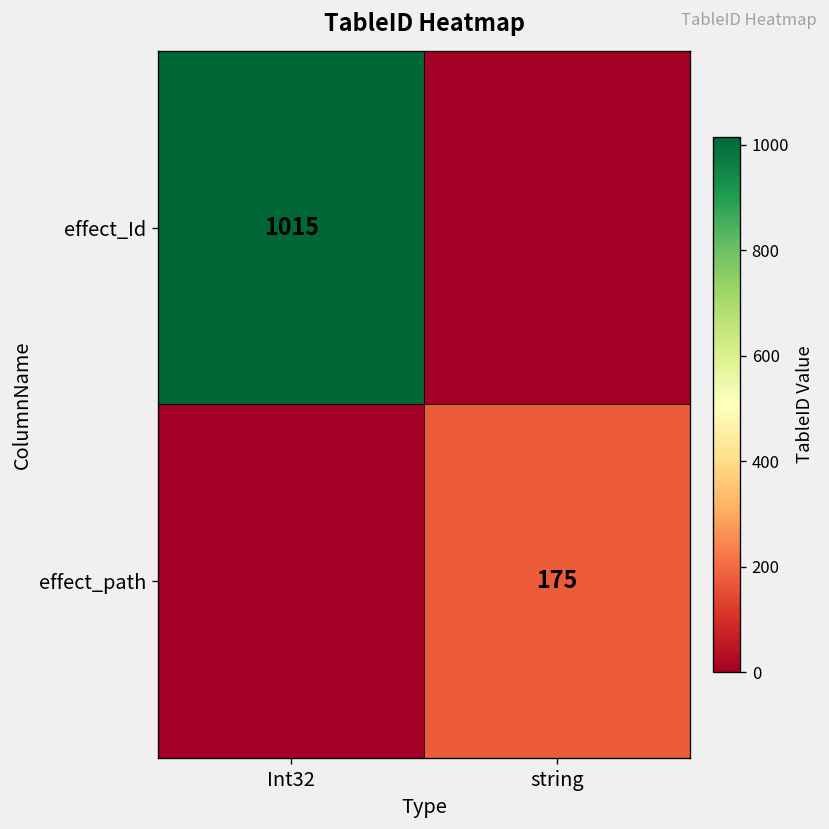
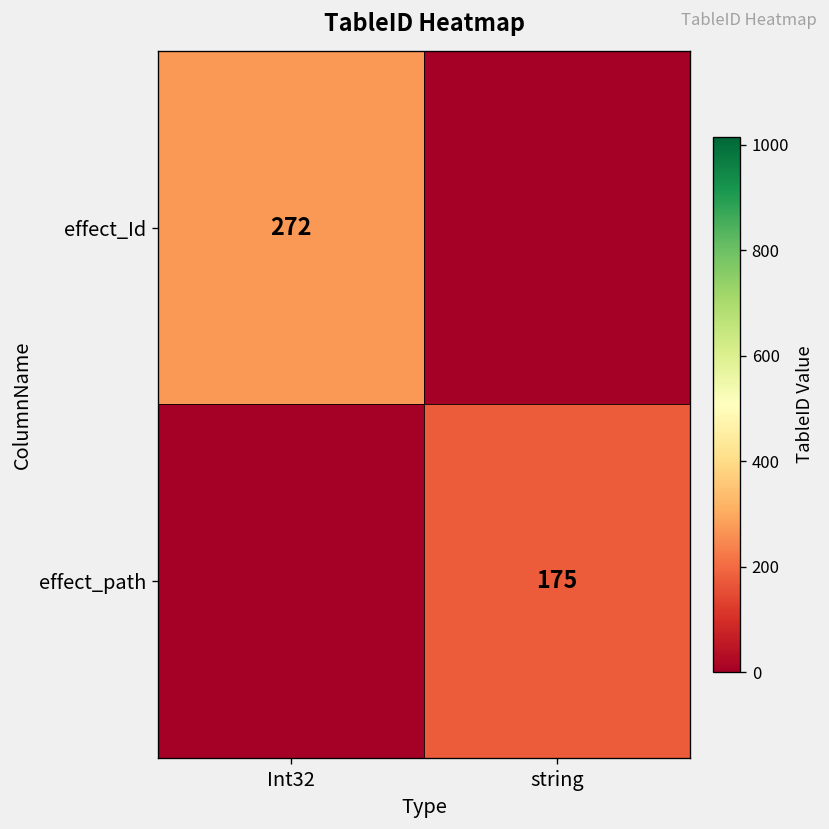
effect_Id, Int32: 1015 -> 272
